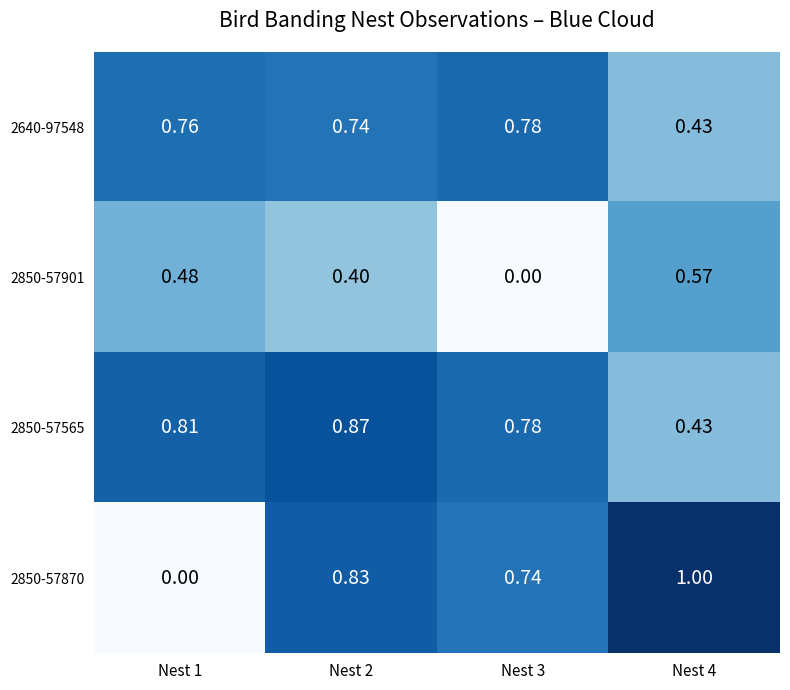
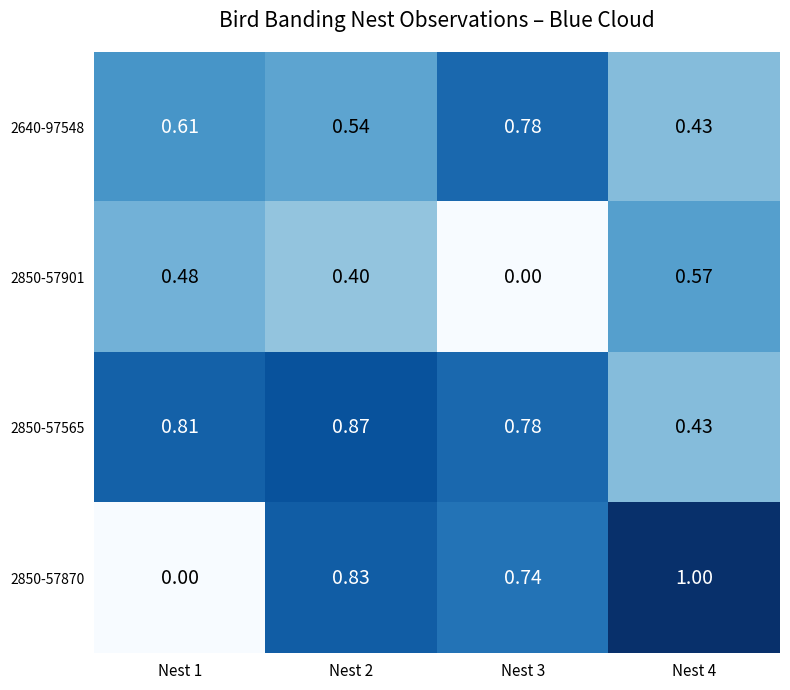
2640-97548, Nest 1: 0.76 -> 0.61
2640-97548, Nest 2: 0.74 -> 0.54
